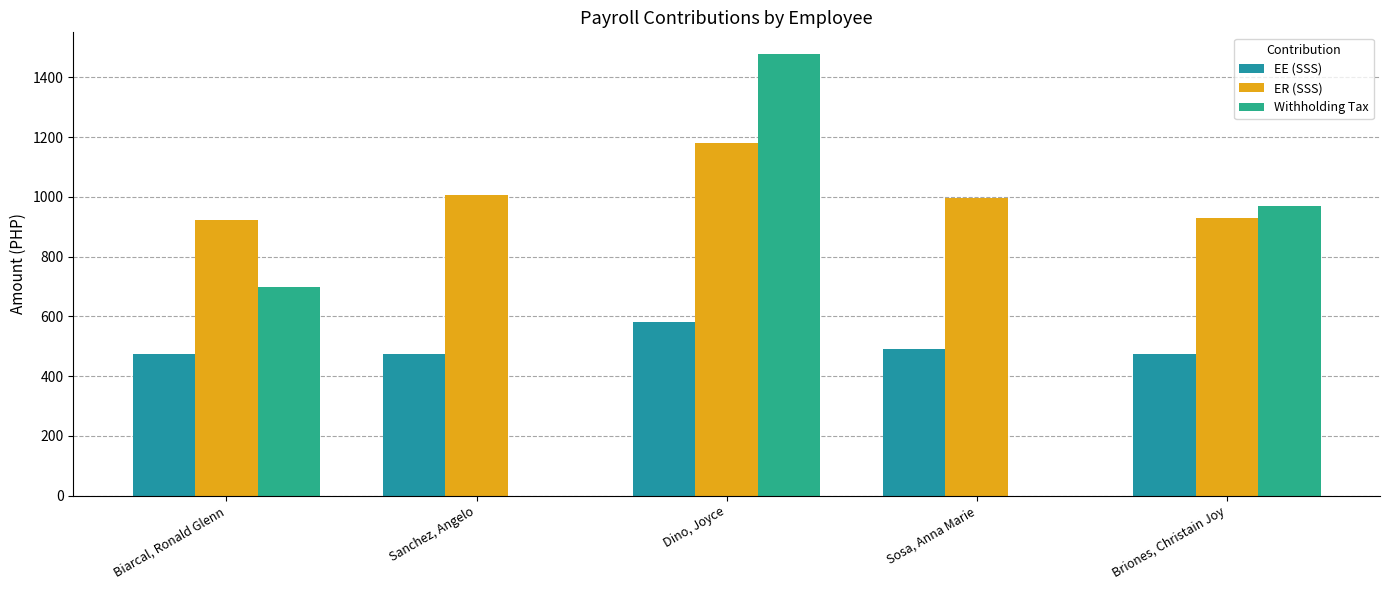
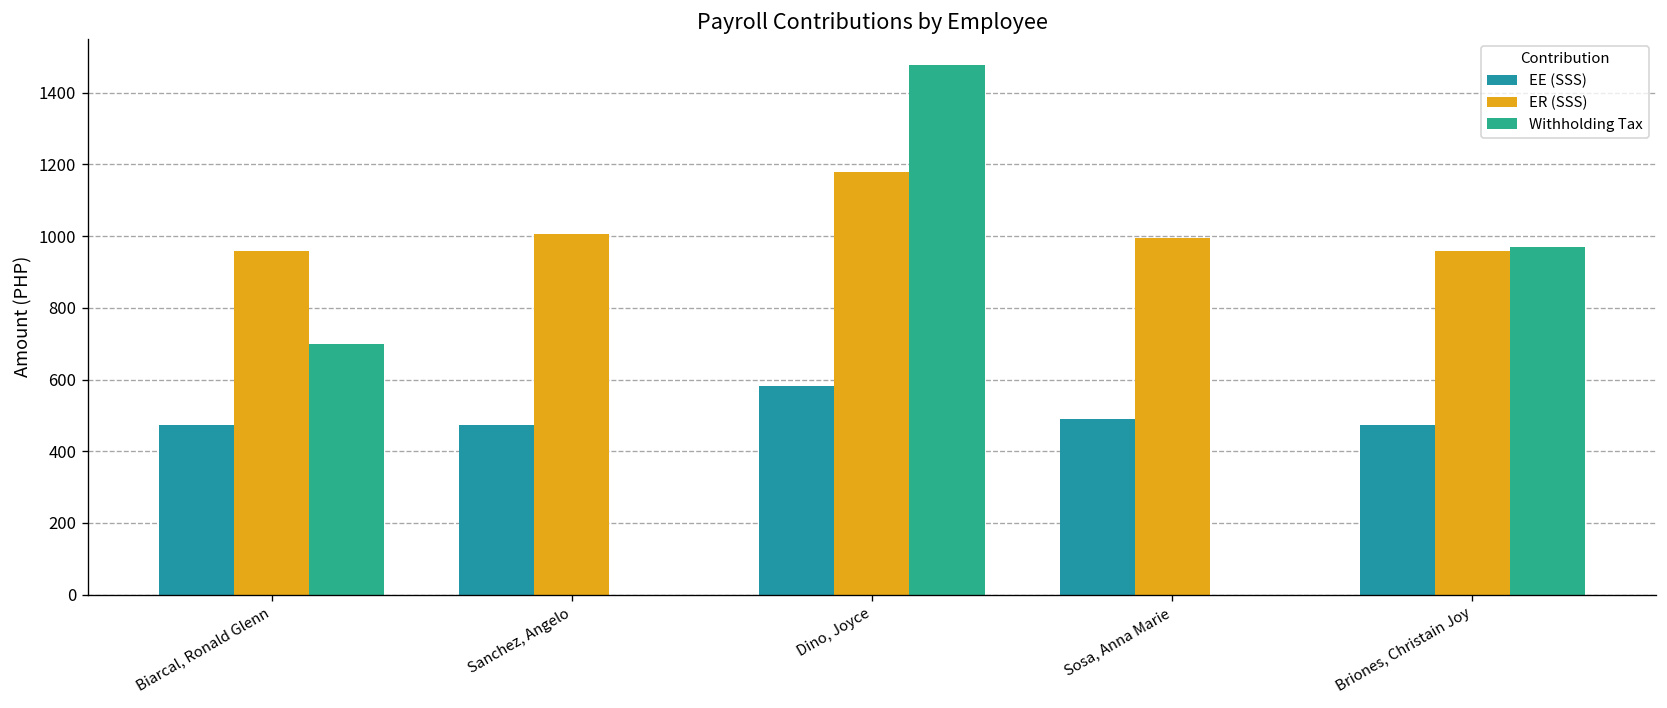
ER (SSS), Biarcal, Ronald Glenn: 920 -> 960
ER (SSS), Briones, Christain Joy: 930 -> 960
